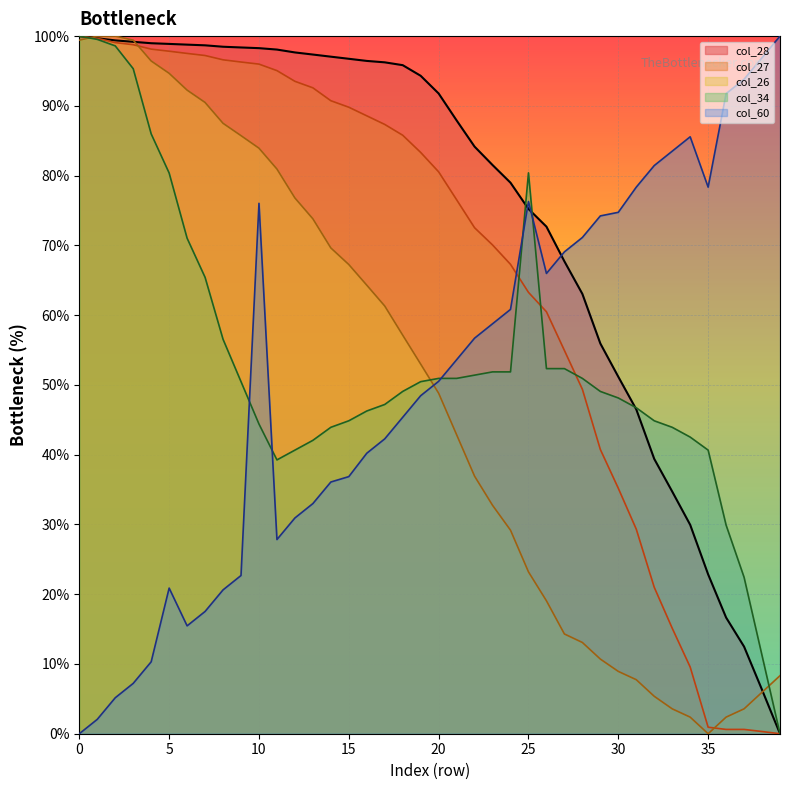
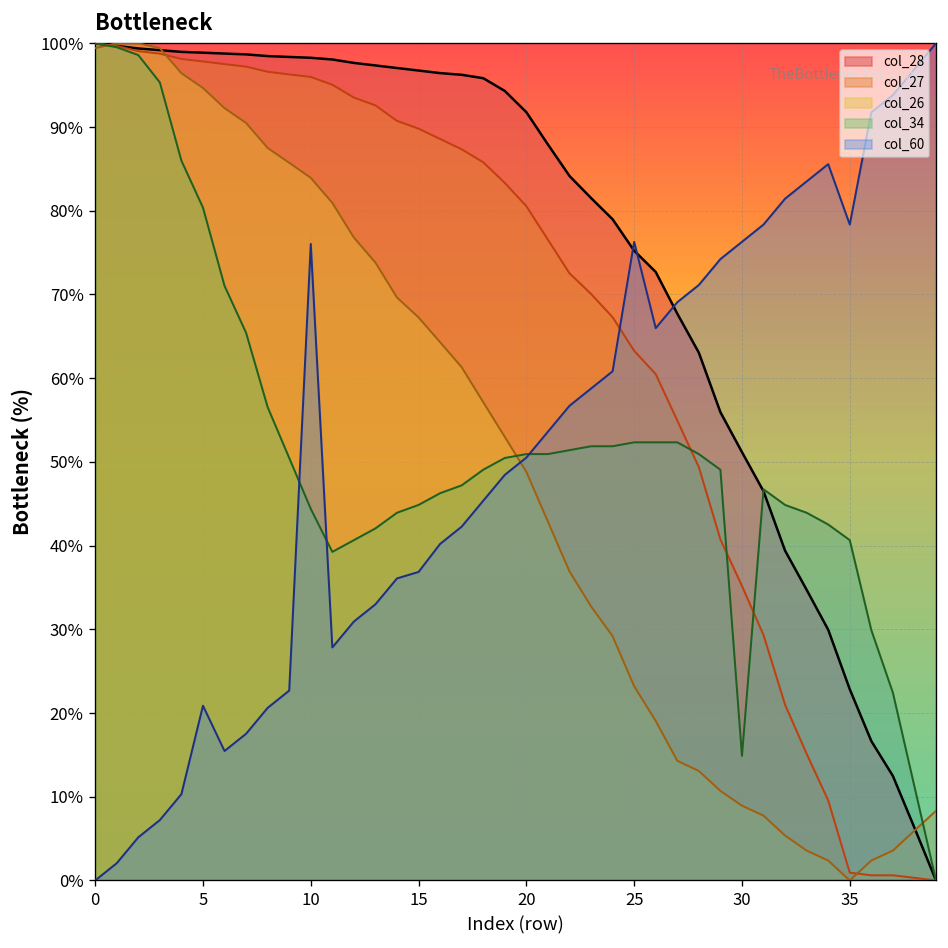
col_34, 25: 80% -> 52%
col_34, 30: 48% -> 15%
col_60, 30: 75% -> 76%
